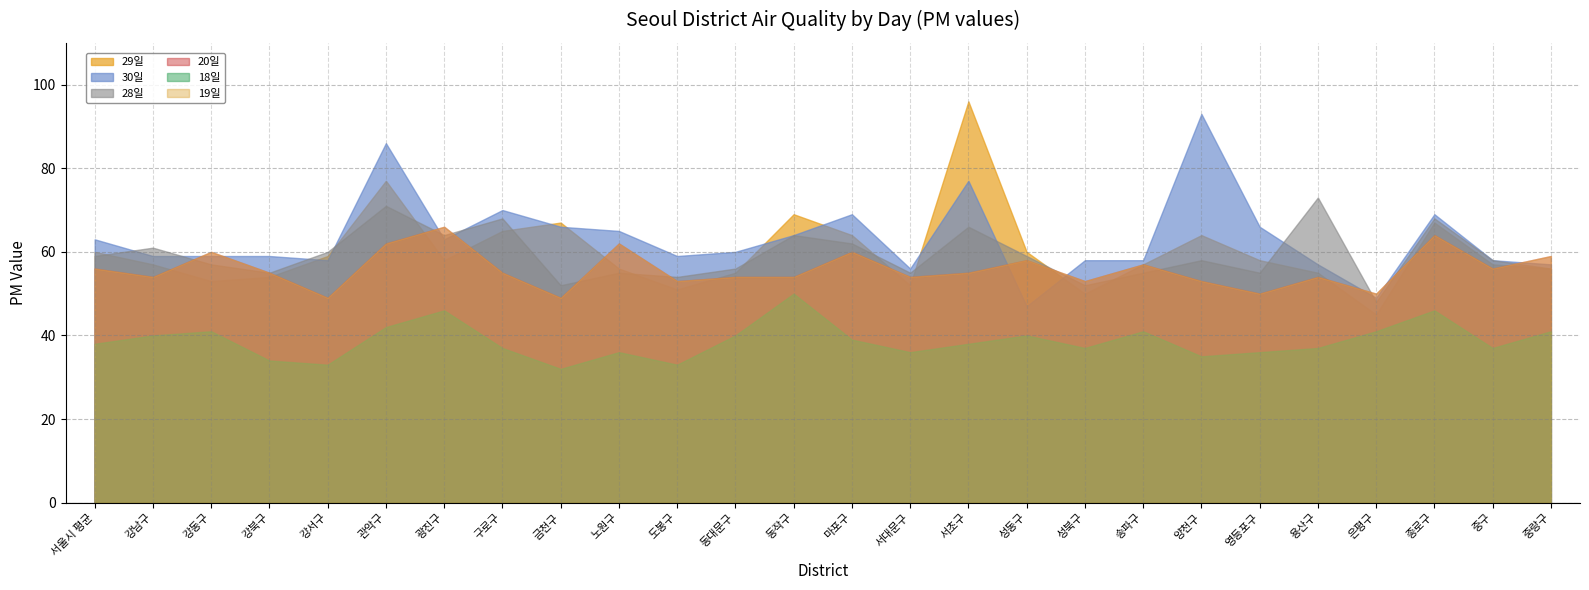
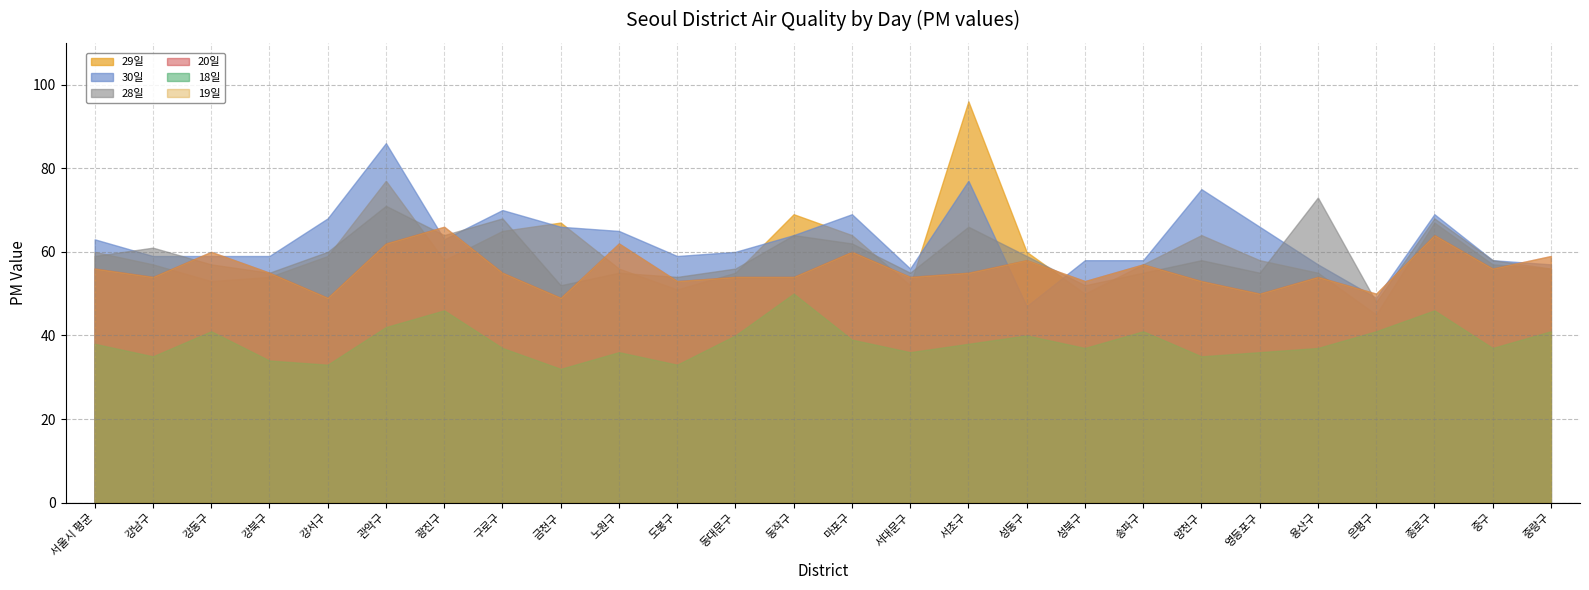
18일, 강남구: 40 -> 35
30일, 강서구: 58 -> 68
30일, 양천구: 93 -> 75
